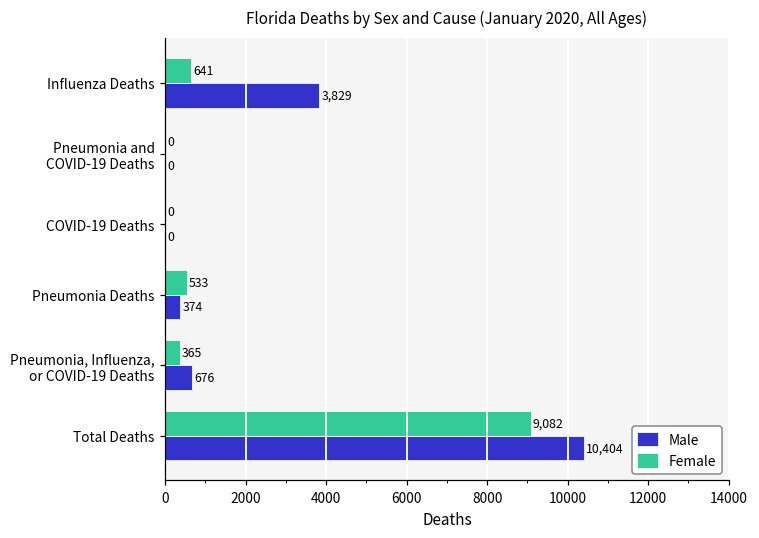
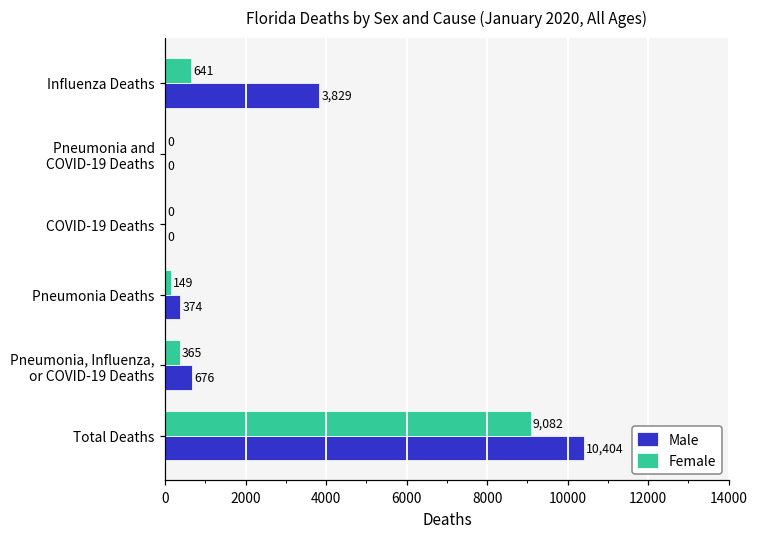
Female, Pneumonia Deaths: 533 -> 149
